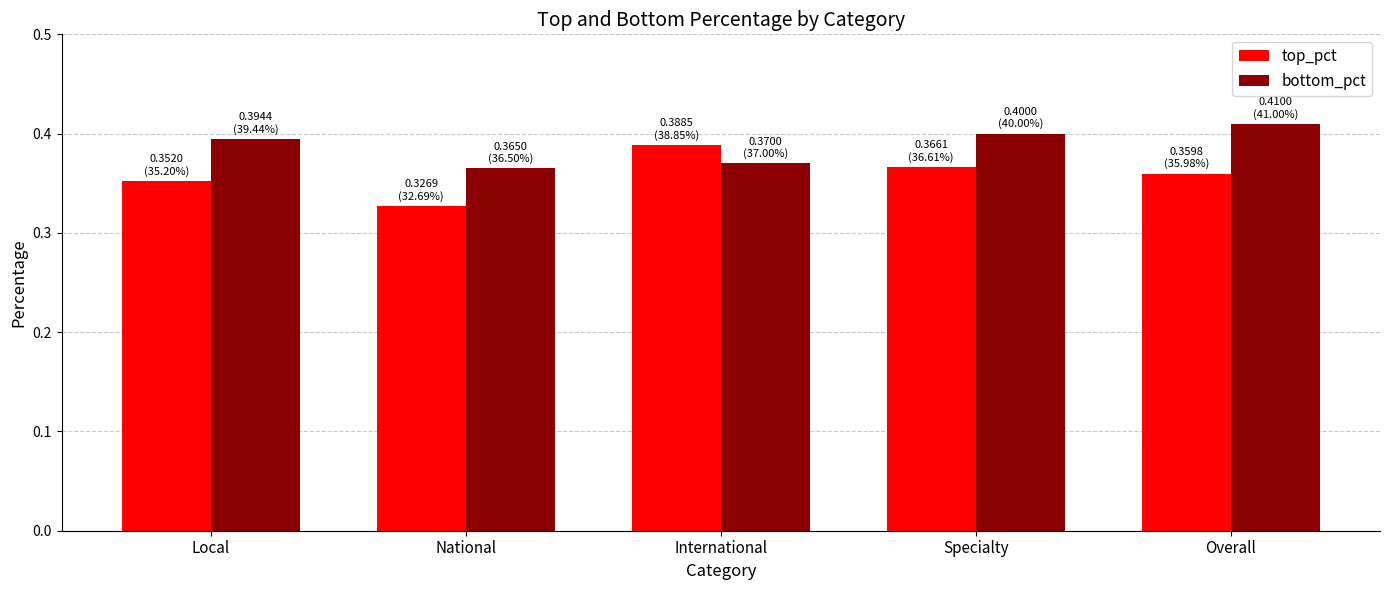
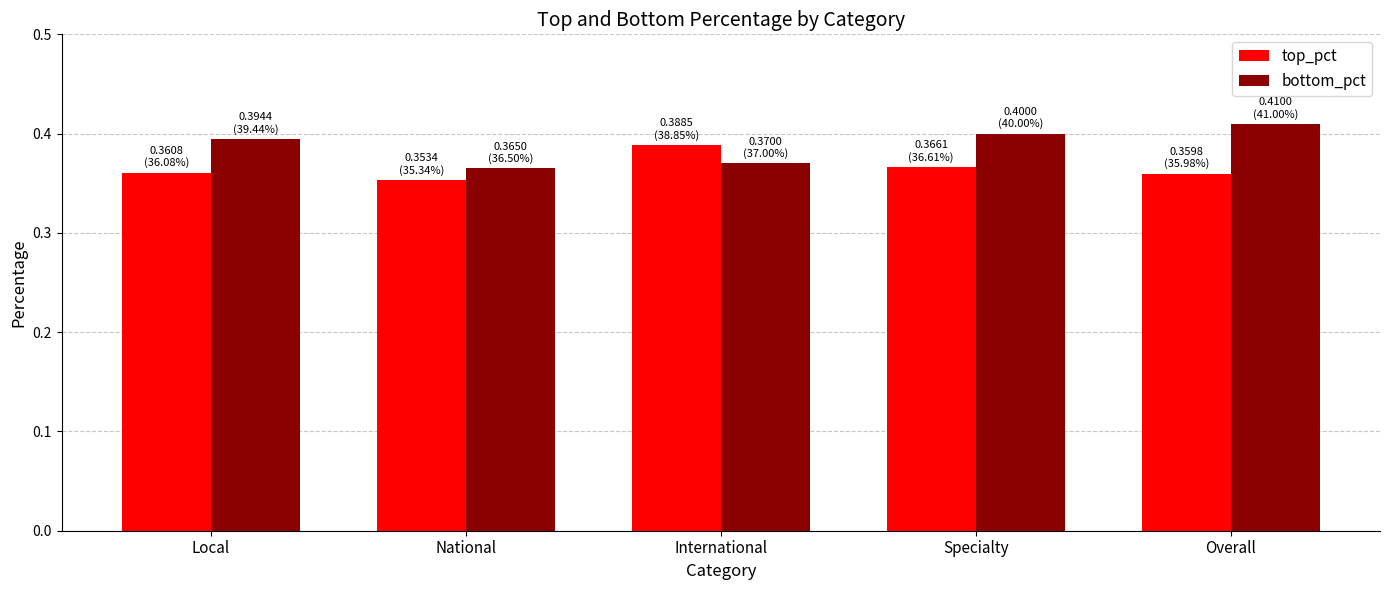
top_pct, Local: 0.3520 (35.20%) -> 0.3608 (36.08%)
top_pct, National: 0.3269 (32.69%) -> 0.3534 (35.34%)
